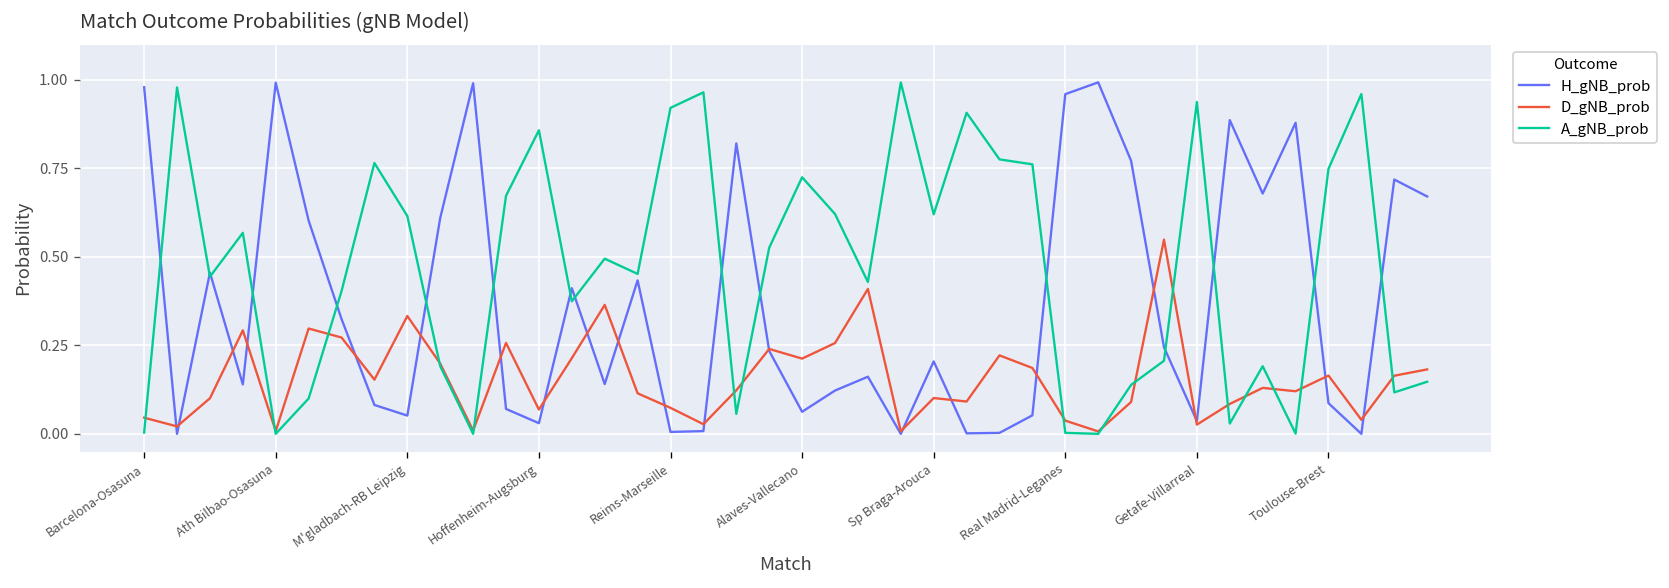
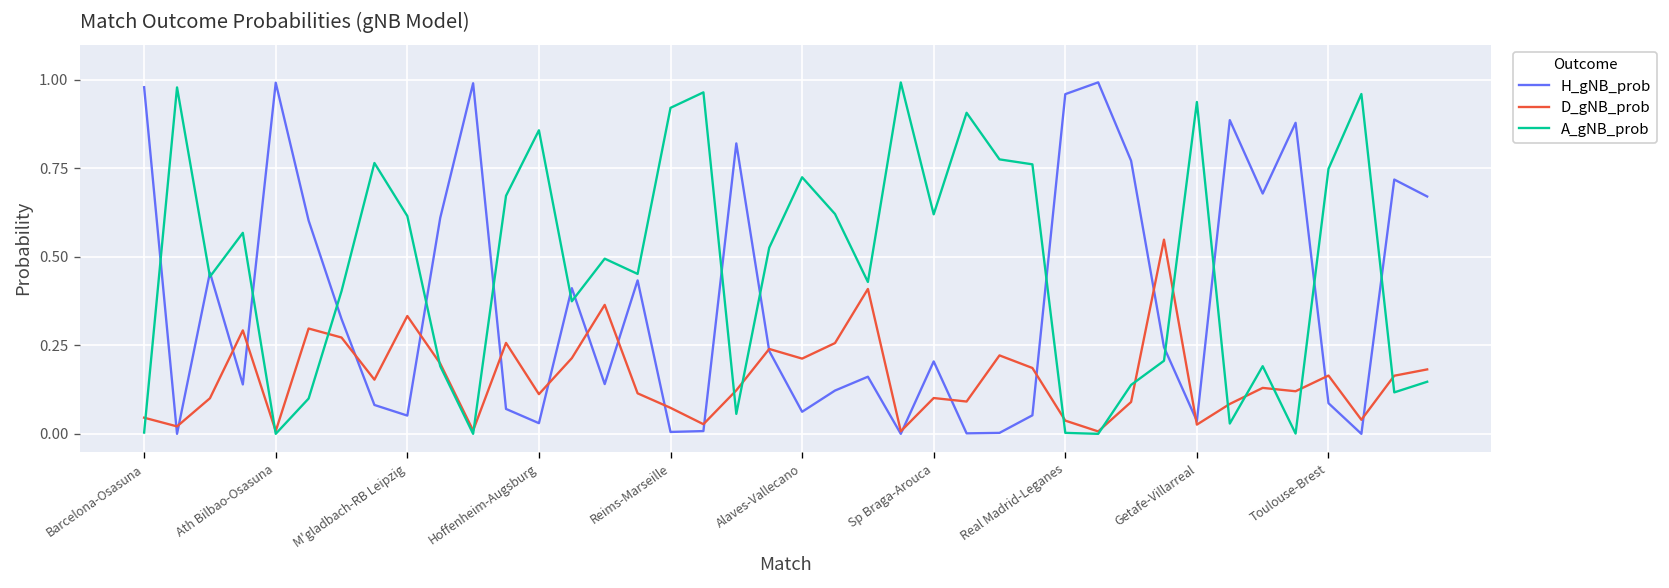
D_gNB_prob, Hoffenheim-Augsburg: 0.07 -> 0.11
